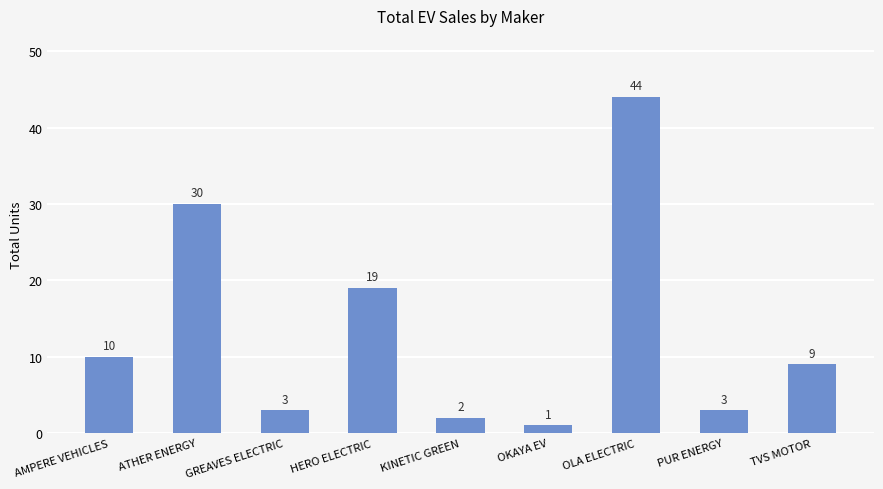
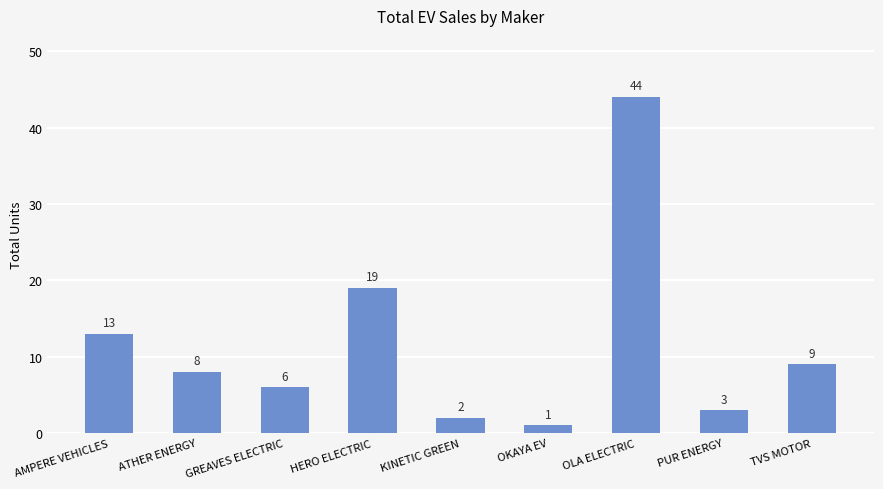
AMPERE VEHICLES: 10 -> 13
ATHER ENERGY: 30 -> 8
GREAVES ELECTRIC: 3 -> 6
